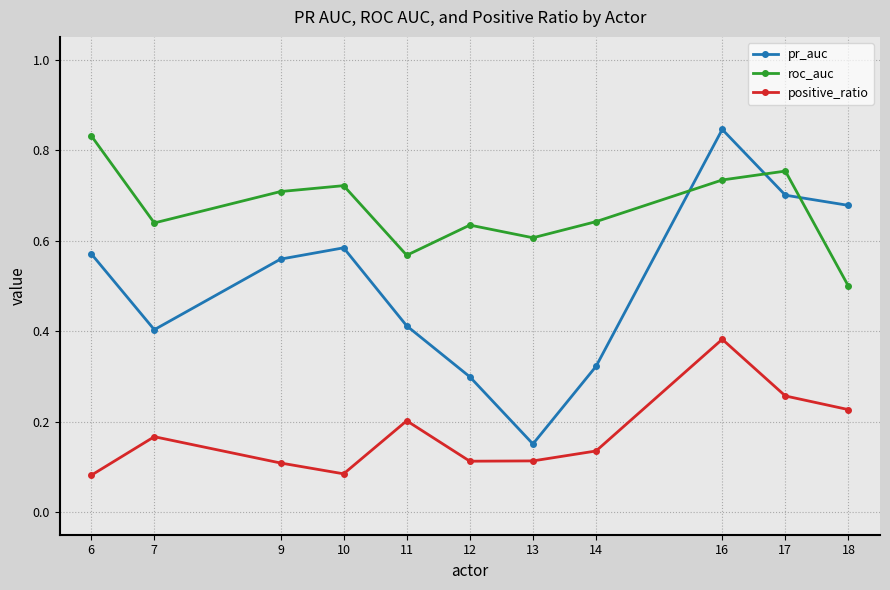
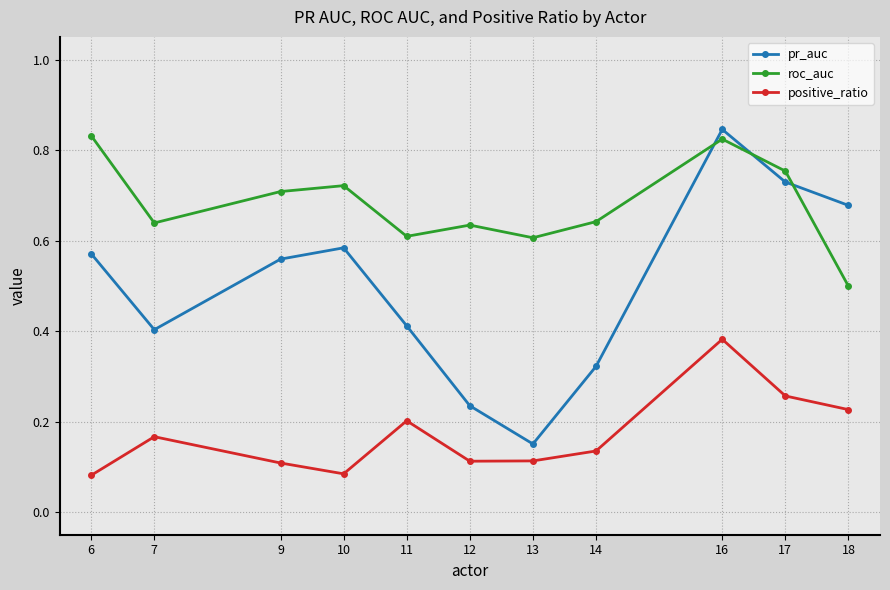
roc_auc, 11: 0.57 -> 0.61
pr_auc, 12: 0.30 -> 0.23
roc_auc, 16: 0.73 -> 0.82
pr_auc, 17: 0.70 -> 0.73
